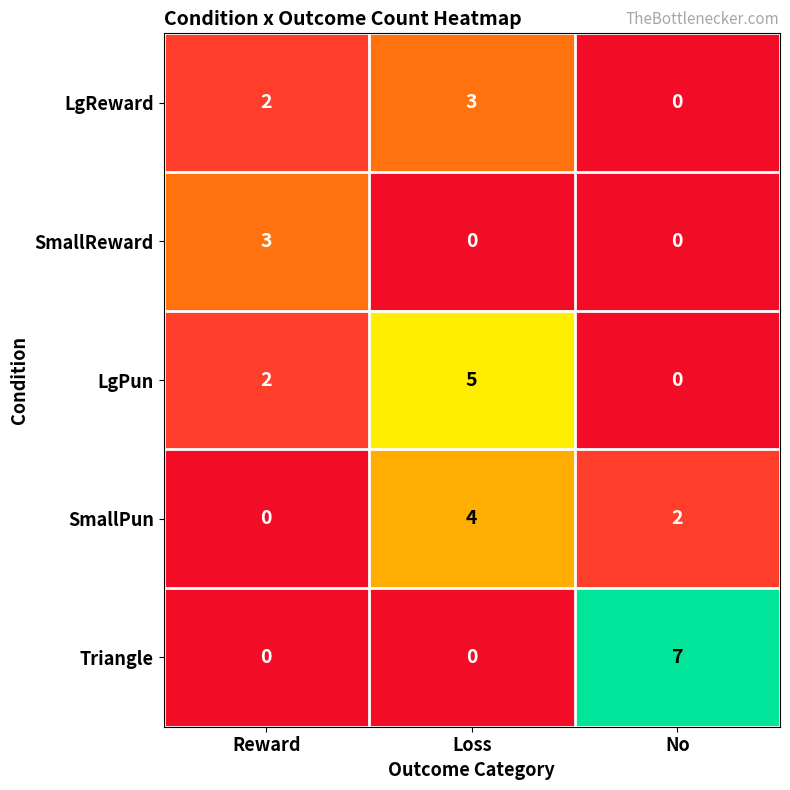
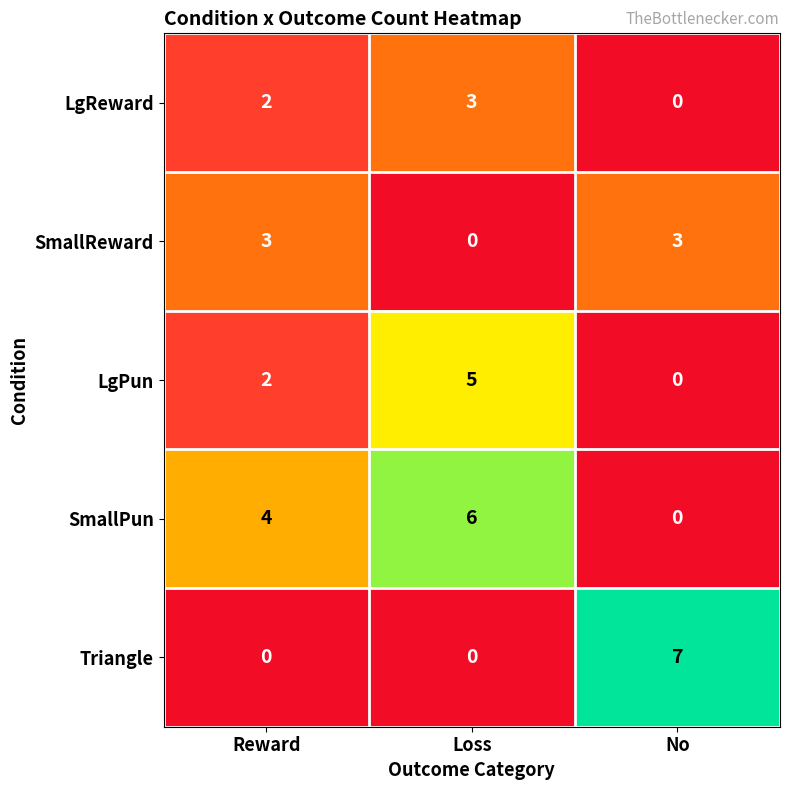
SmallReward, No: 0 -> 3
SmallPun, Reward: 0 -> 4
SmallPun, Loss: 4 -> 6
SmallPun, No: 2 -> 0
